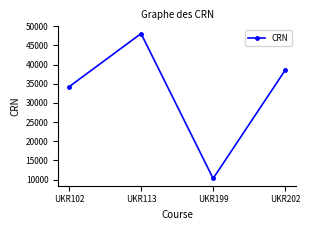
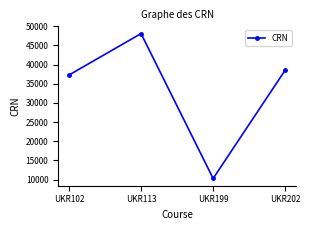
UKR102: 34000 -> 37000
